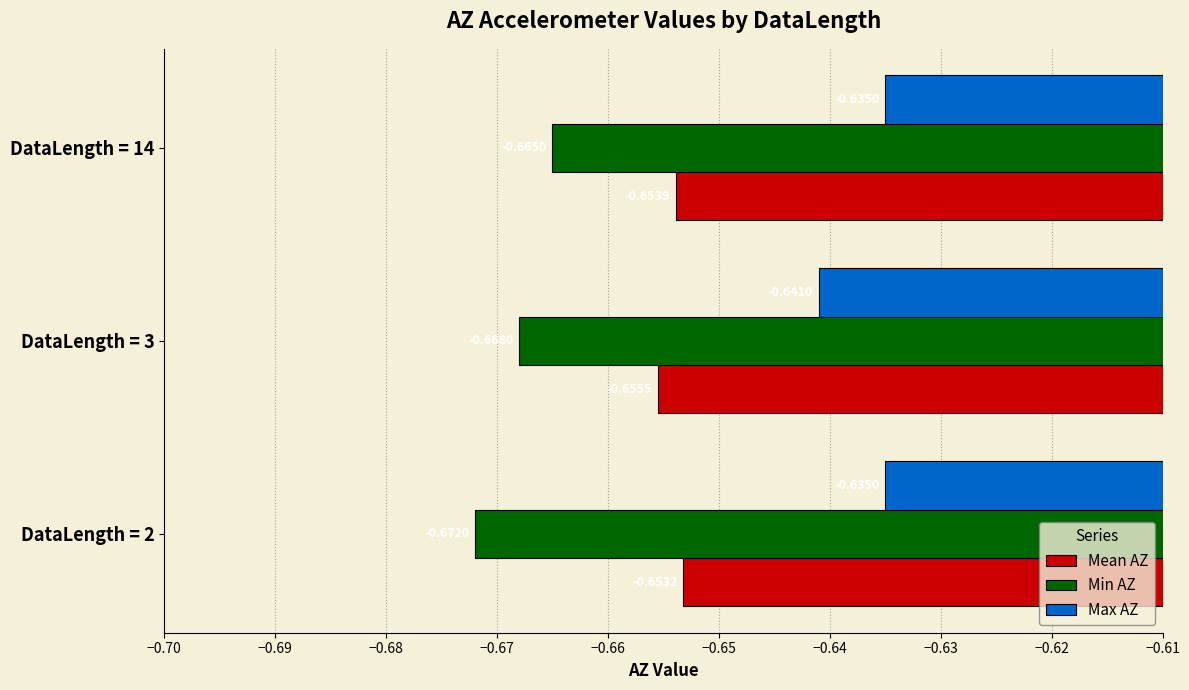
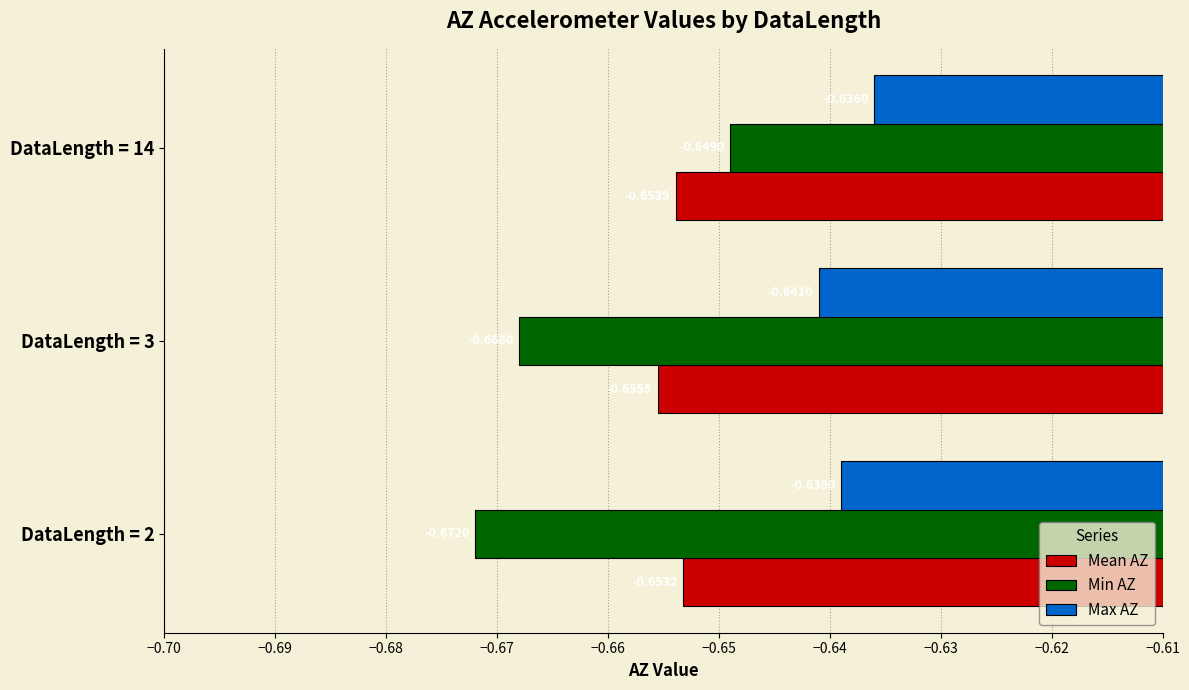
Max AZ, DataLength = 14: -0.635 -> -0.636
Min AZ, DataLength = 14: -0.665 -> -0.649
Max AZ, DataLength = 2: -0.635 -> -0.639
